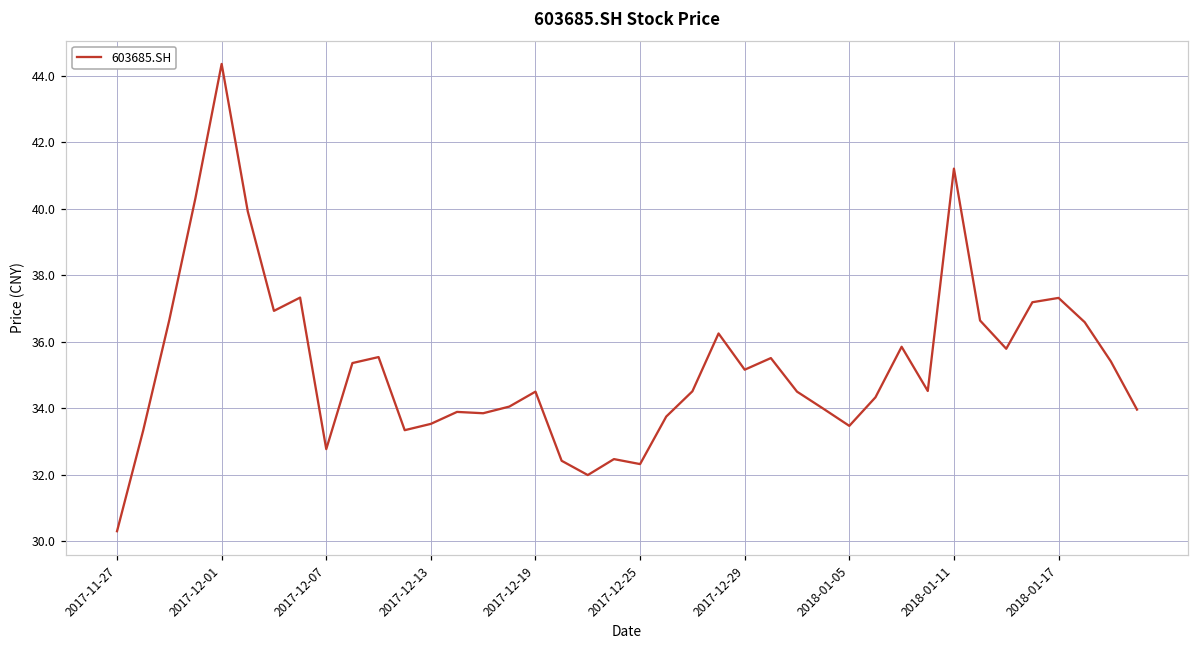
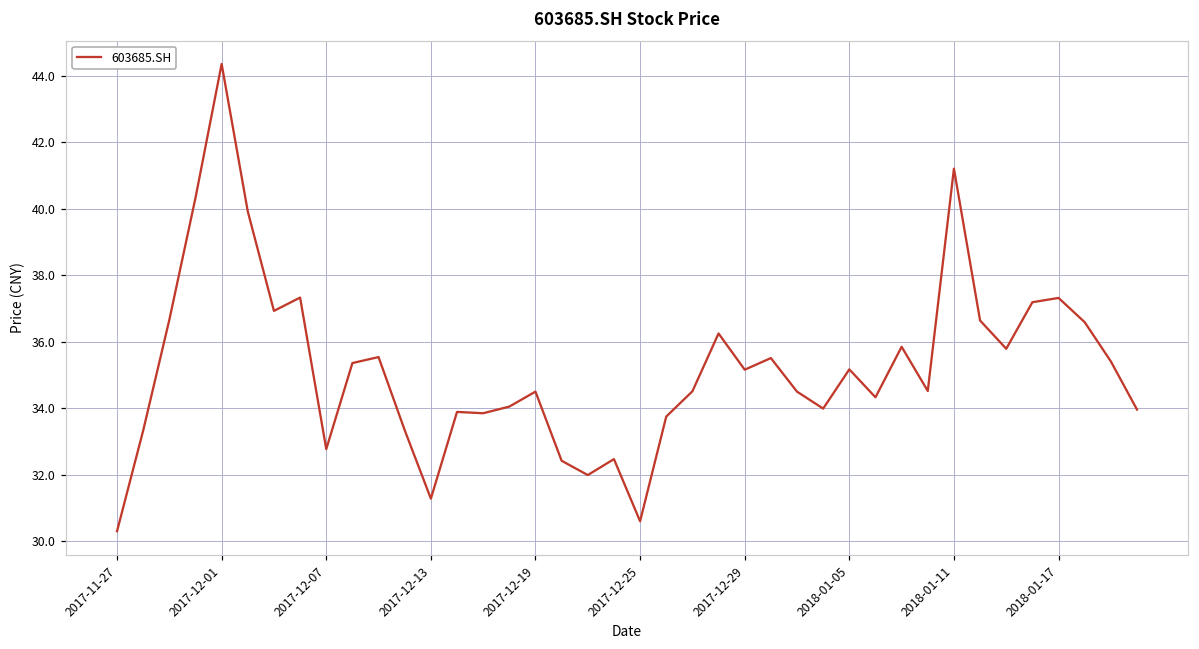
2017-12-13: 33.5 -> 31.3
2017-12-25: 32.3 -> 30.6
2018-01-05: 33.5 -> 35.2
